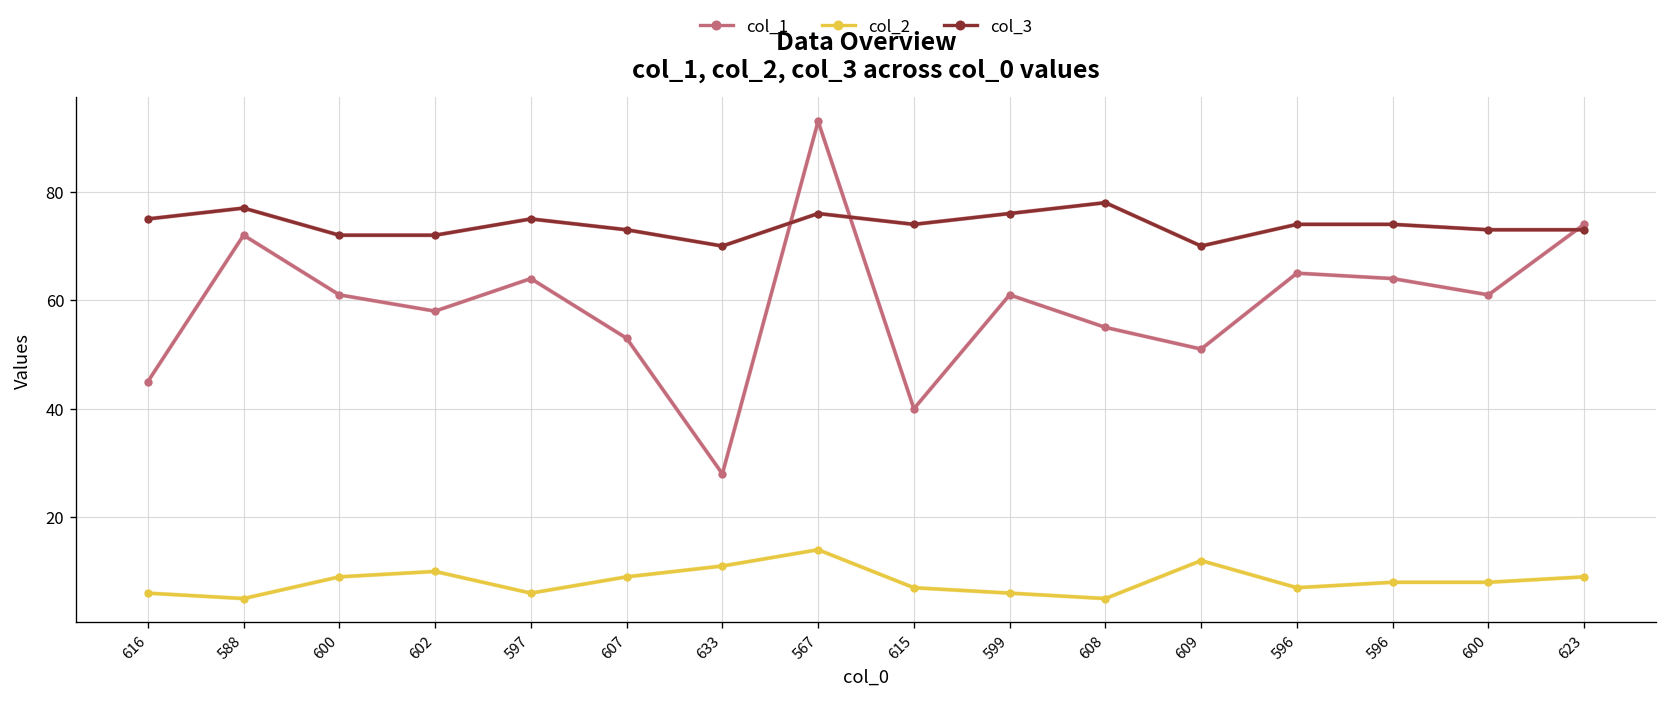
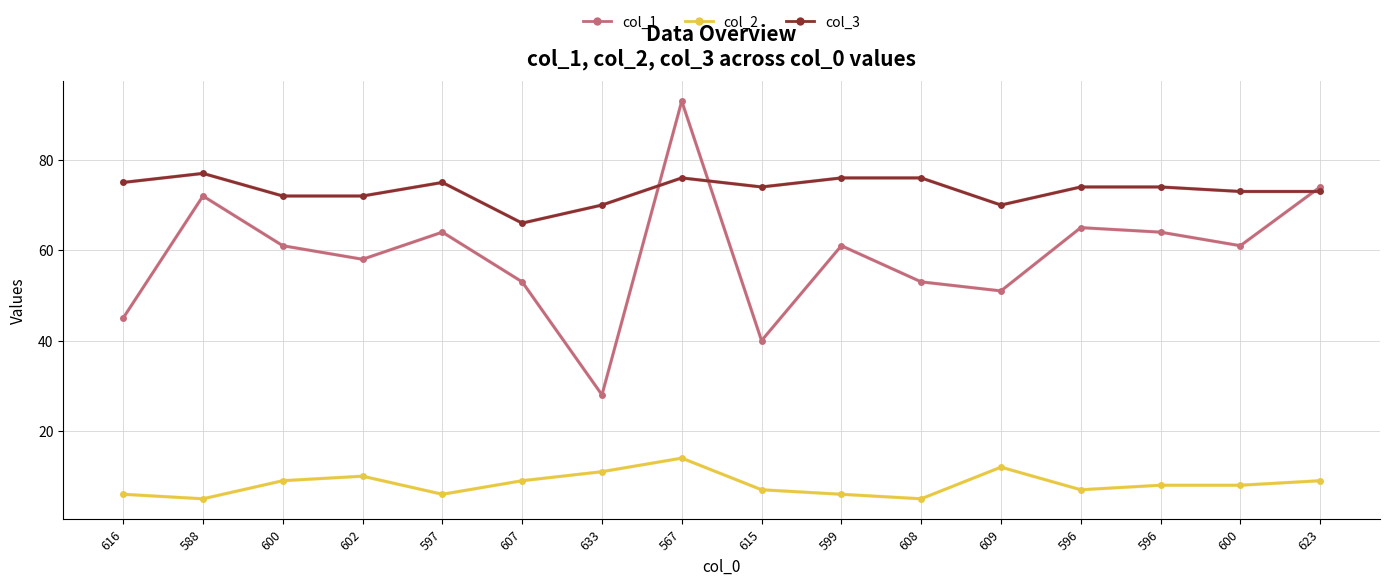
col_3, 607: 73 -> 66
col_1, 608: 55 -> 53
col_3, 608: 78 -> 76
